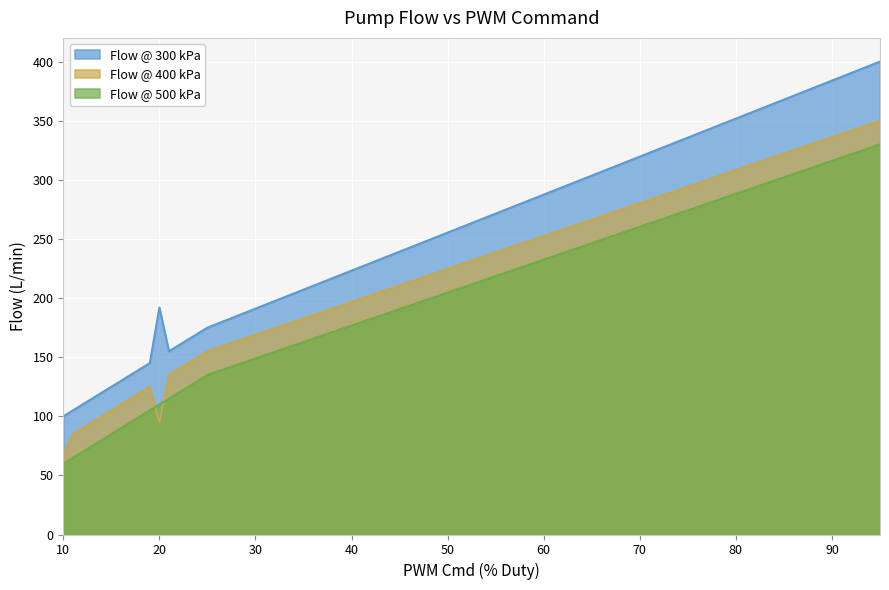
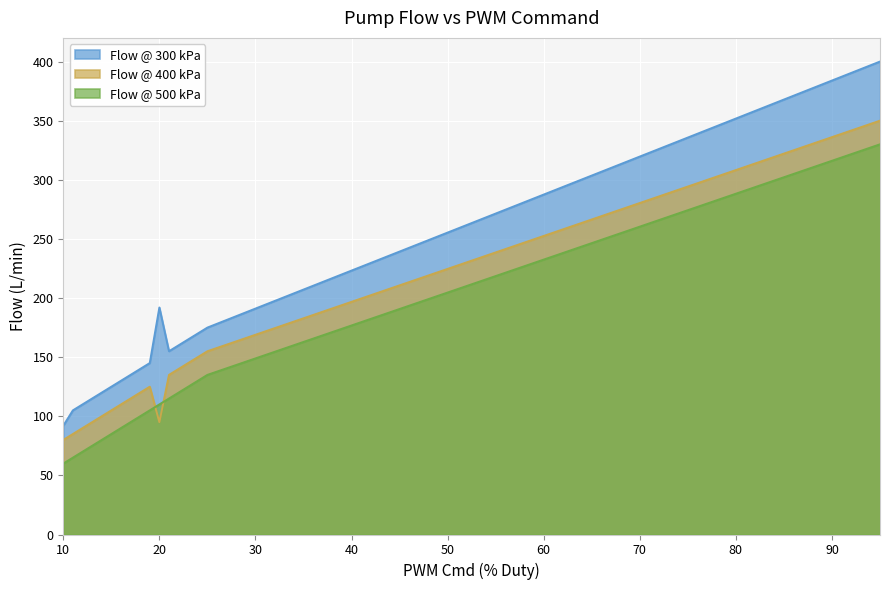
Flow @ 300 kPa, 10: 100 -> 92
Flow @ 400 kPa, 10: 68 -> 80
